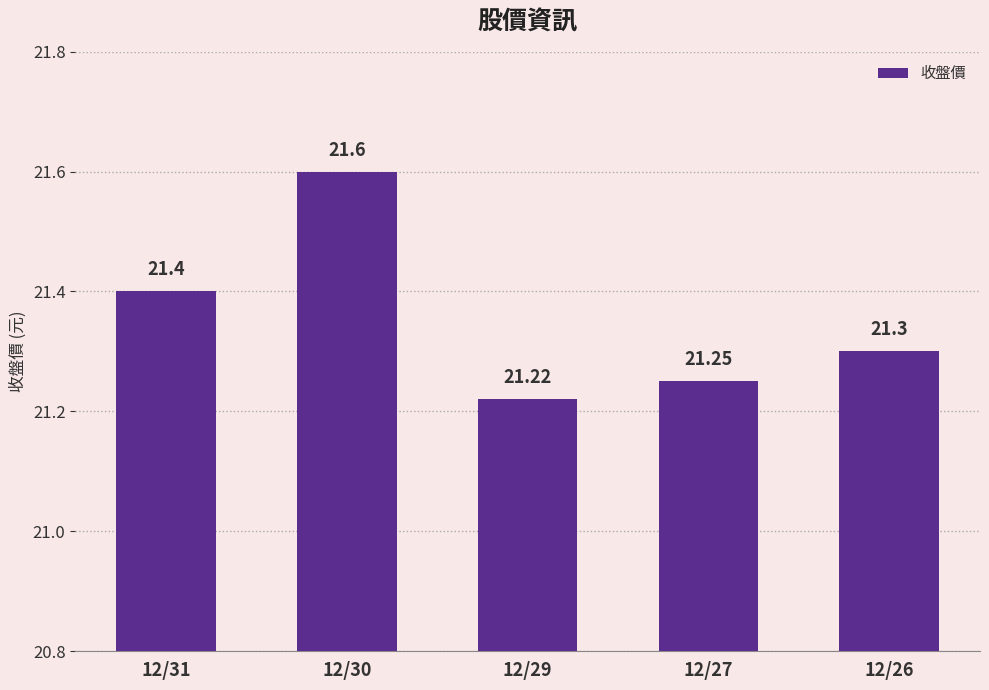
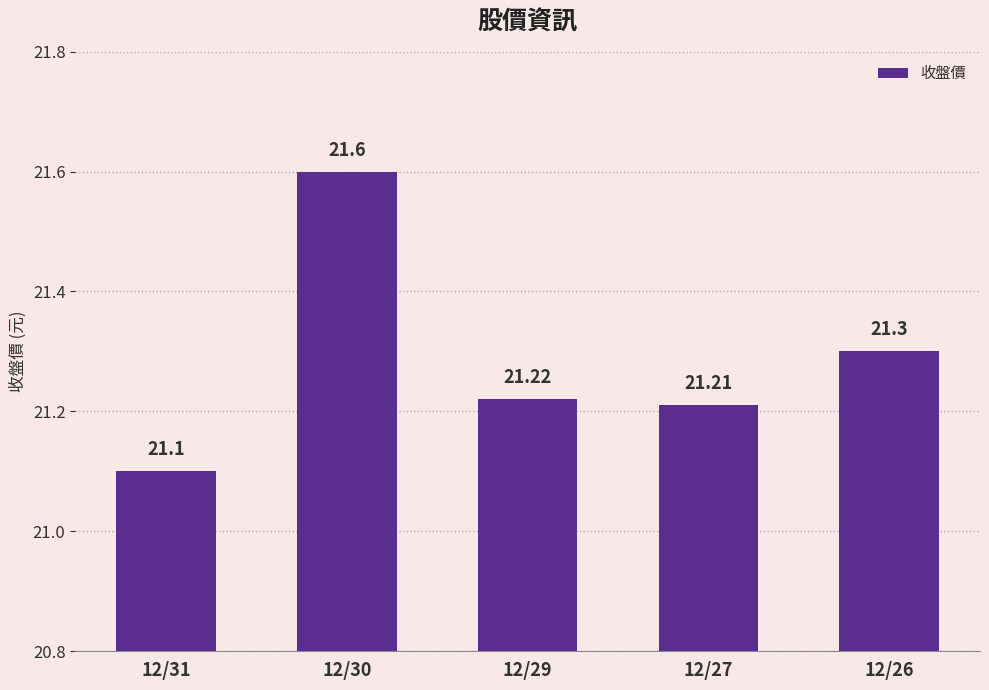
12/31: 21.4 -> 21.1
12/27: 21.25 -> 21.21
